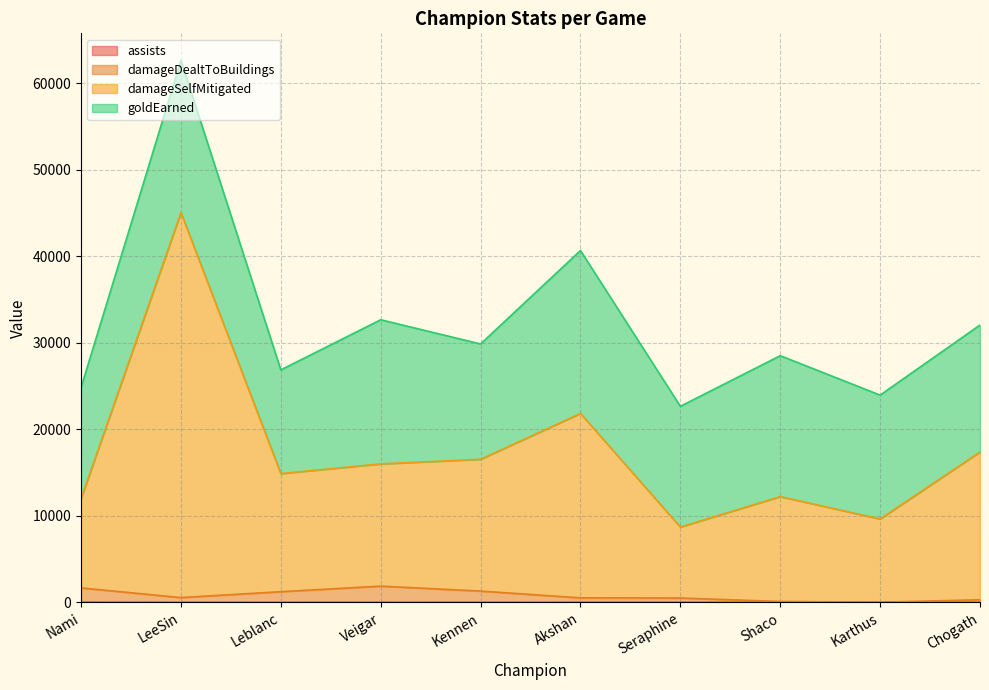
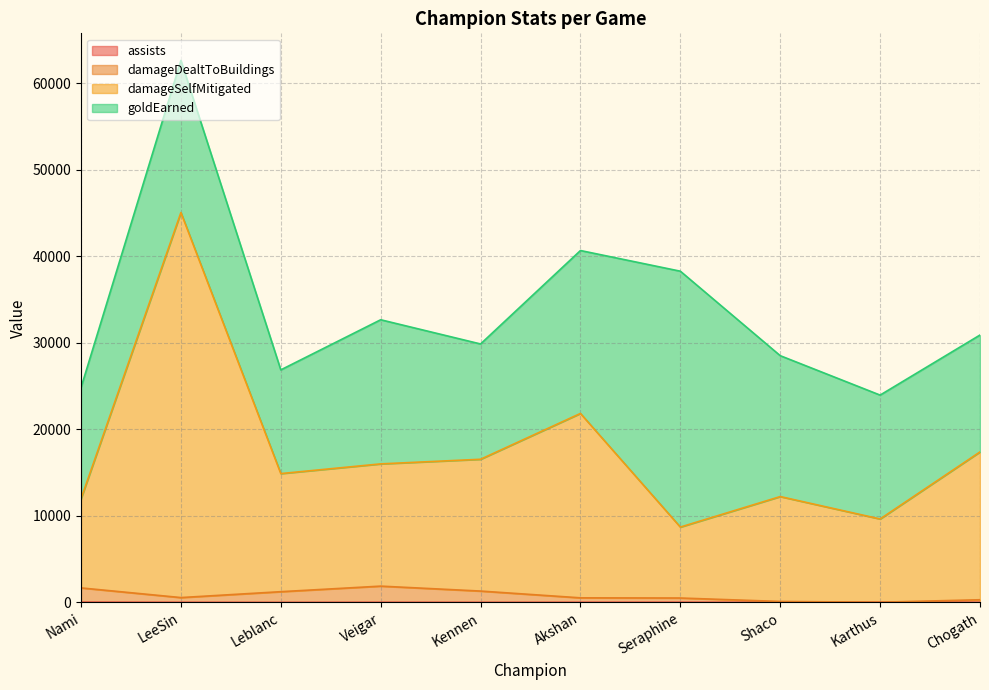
goldEarned, Seraphine: 14000 -> 30000
goldEarned, Chogath: 15000 -> 14000
